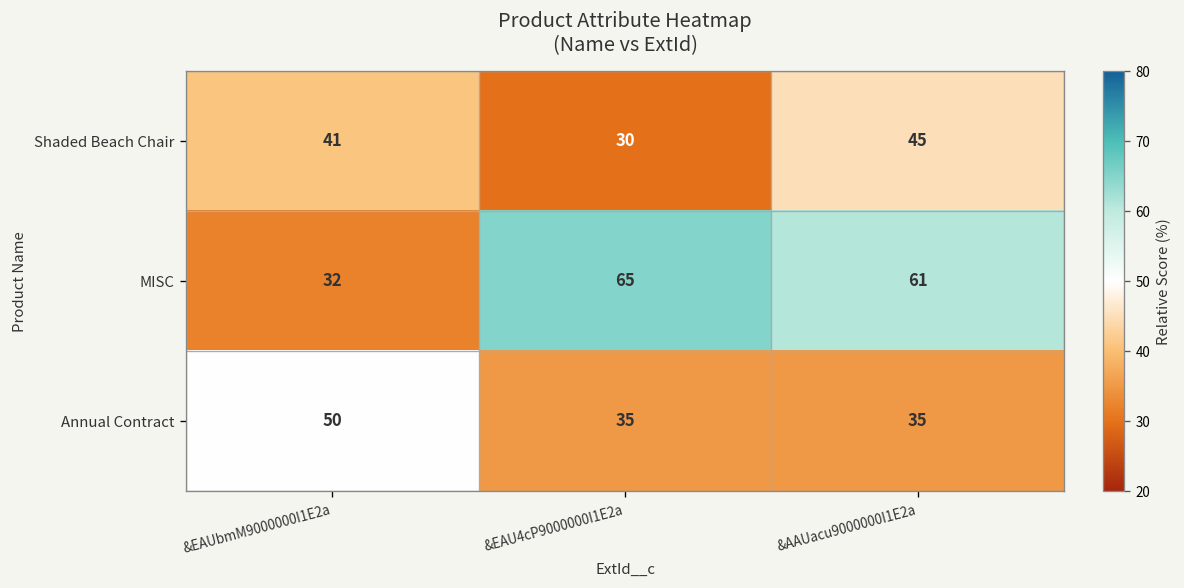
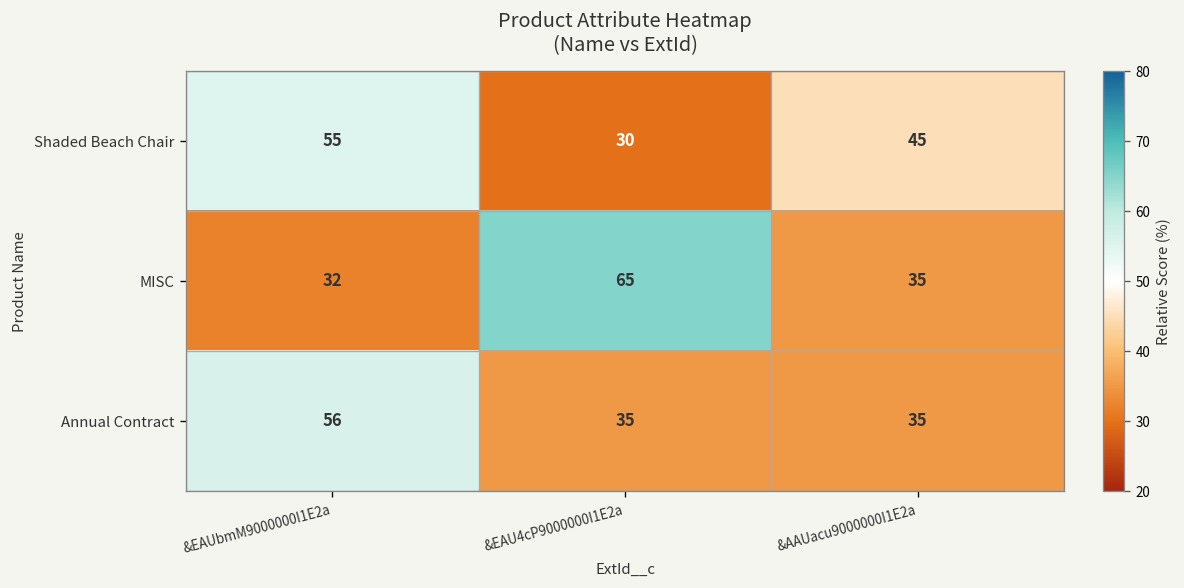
Shaded Beach Chair, &EAUbmM9000000I1E2a: 41 -> 55
MISC, &AAUacu9000000I1E2a: 61 -> 35
Annual Contract, &EAUbmM9000000I1E2a: 50 -> 56
